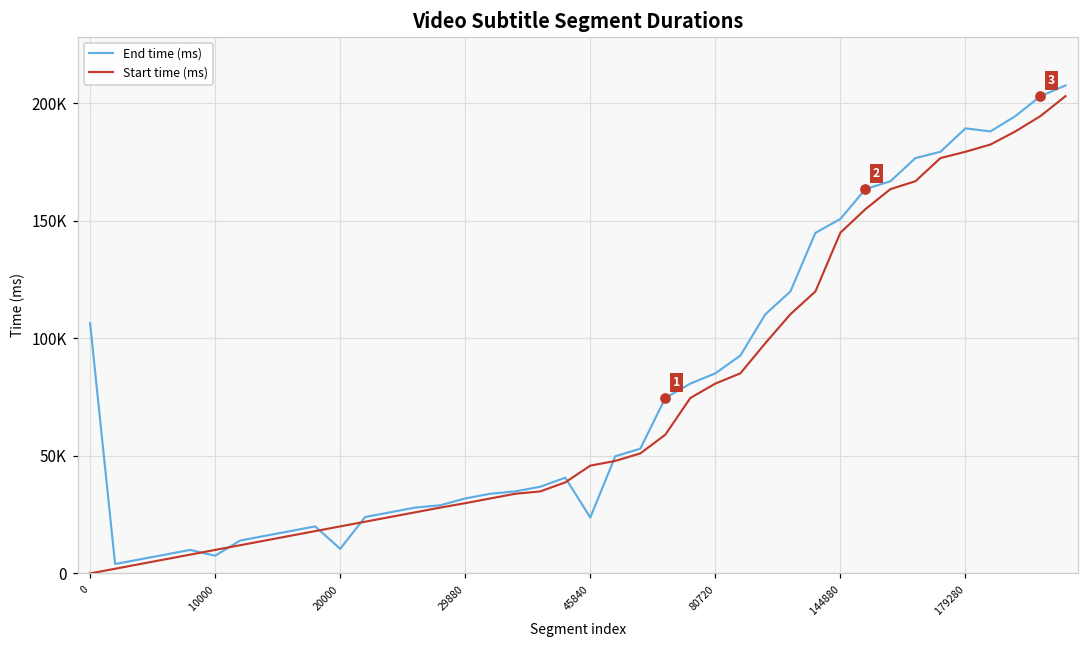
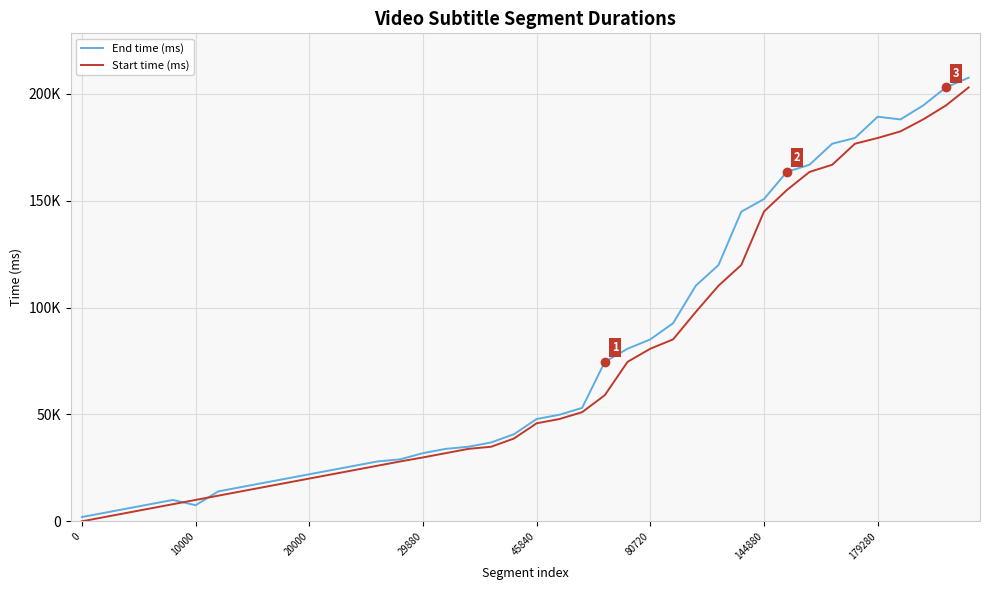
End time (ms), 0: 106000 -> 2000
End time (ms), 20000: 10000 -> 22000
End time (ms), 45840: 24000 -> 48000
